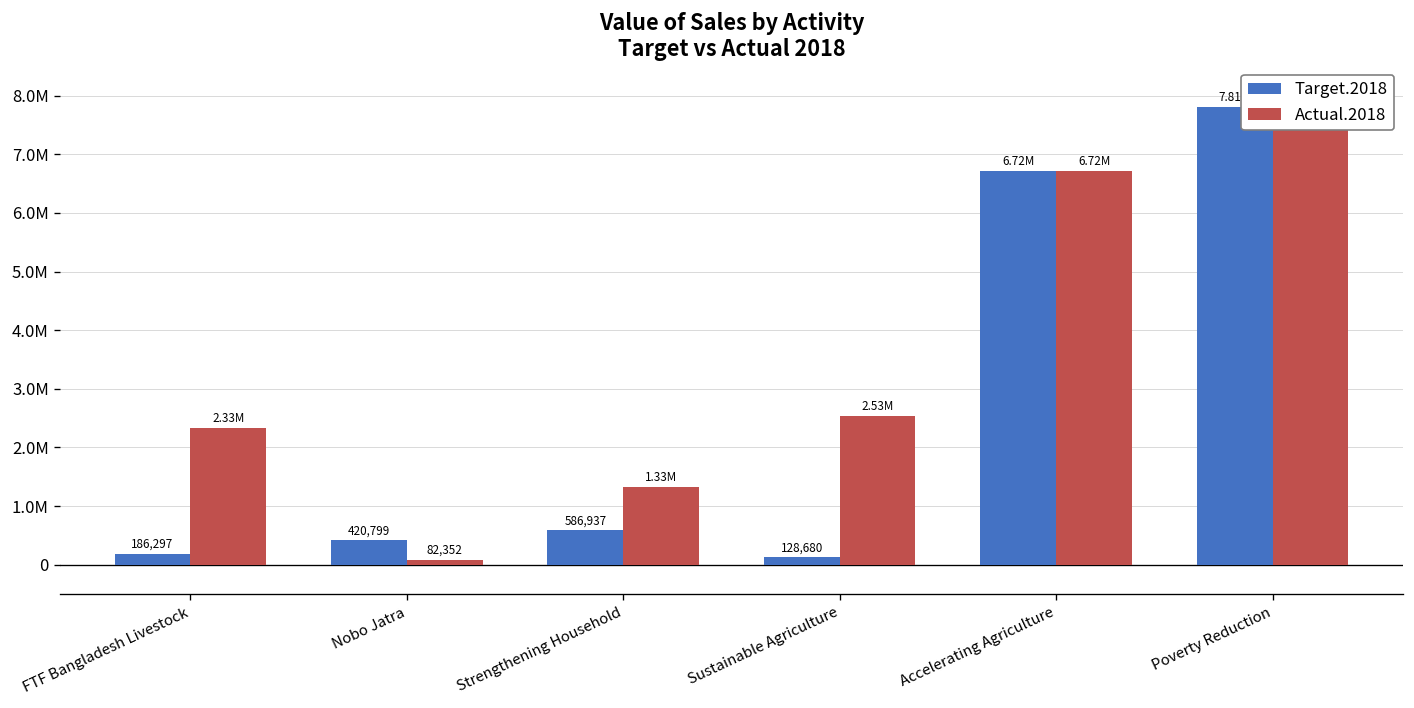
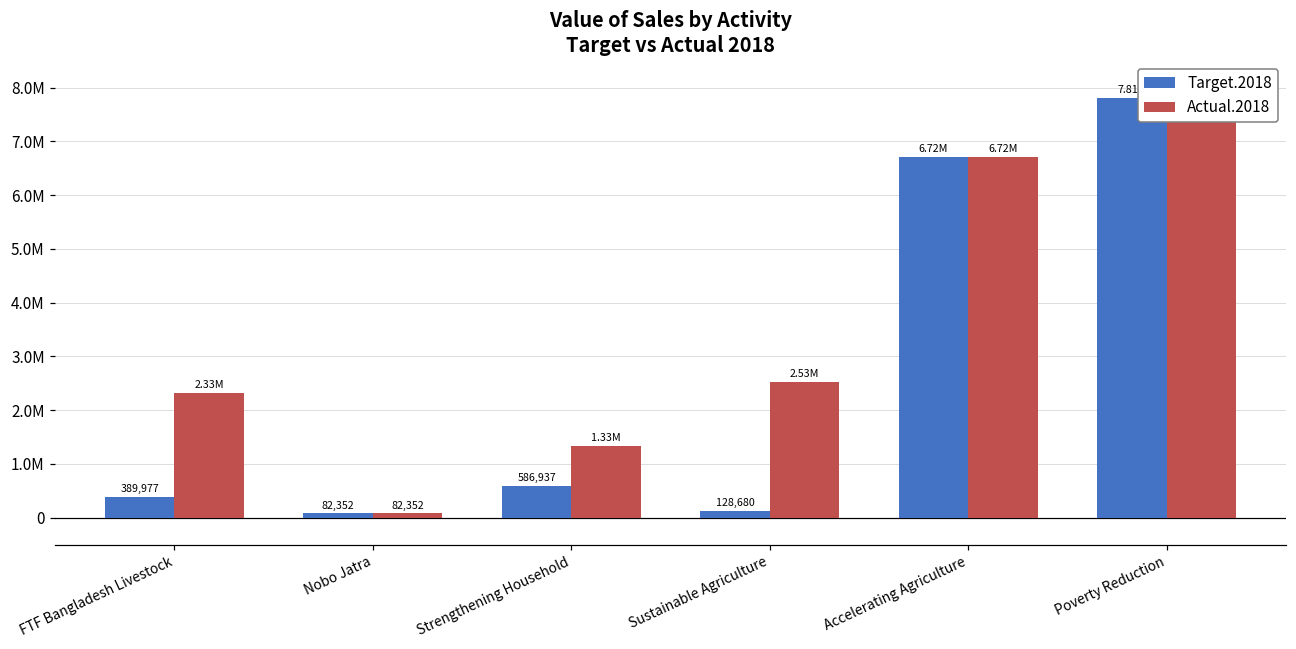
Target.2018, FTF Bangladesh Livestock: 186,297 -> 389,977
Target.2018, Nobo Jatra: 420,799 -> 82,352
